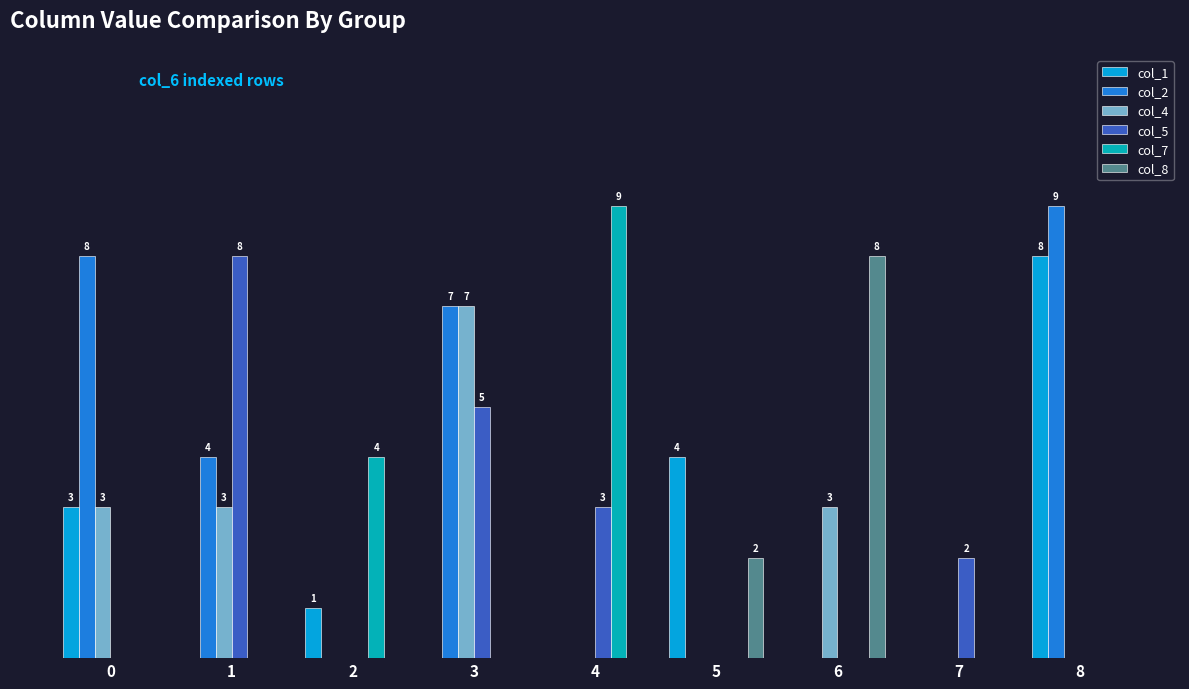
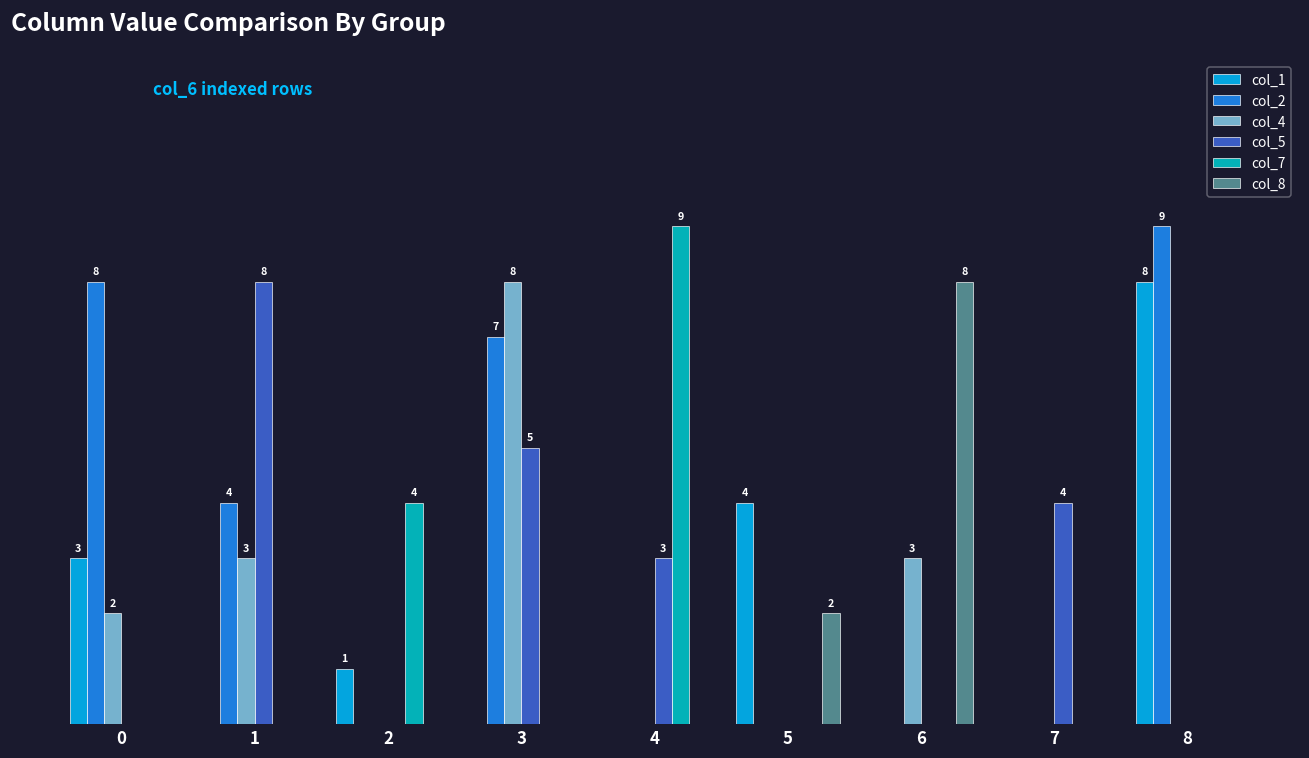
col_4, 0: 3 -> 2
col_4, 3: 7 -> 8
col_5, 7: 2 -> 4
